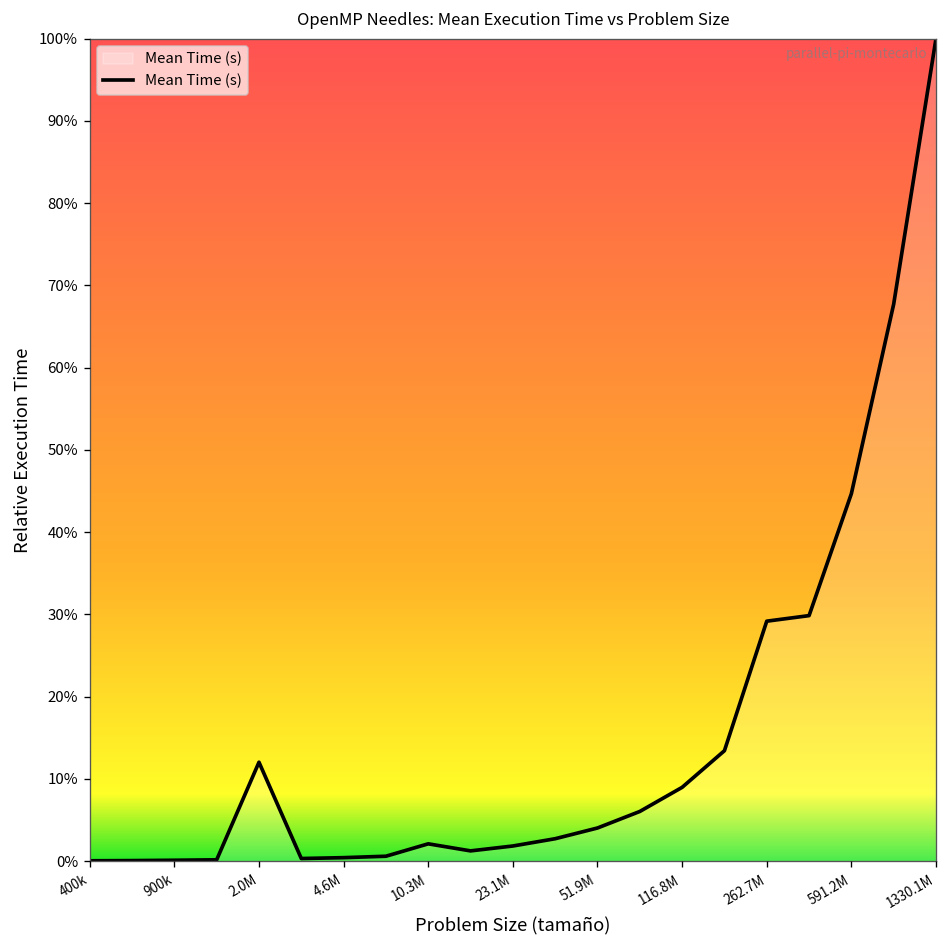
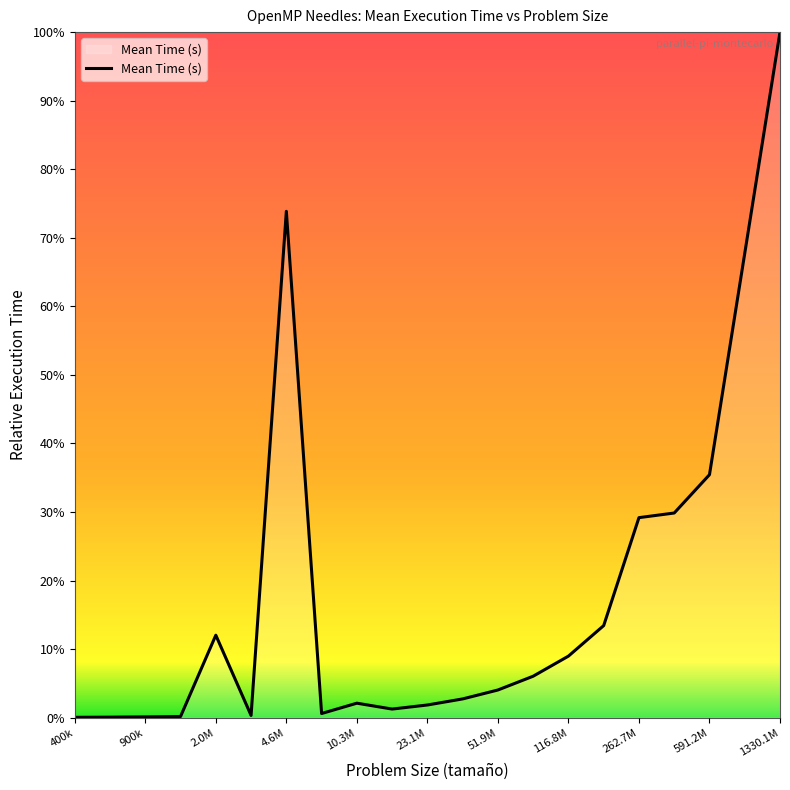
4.6M: 0% -> 74%
591.2M: 45% -> 35%
